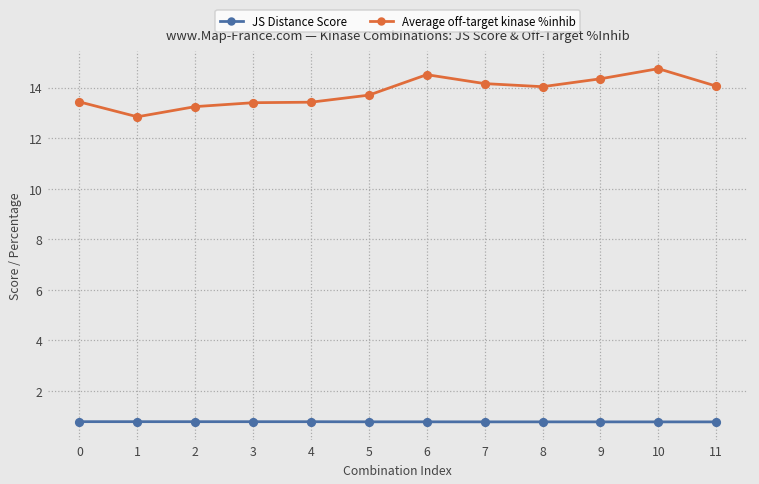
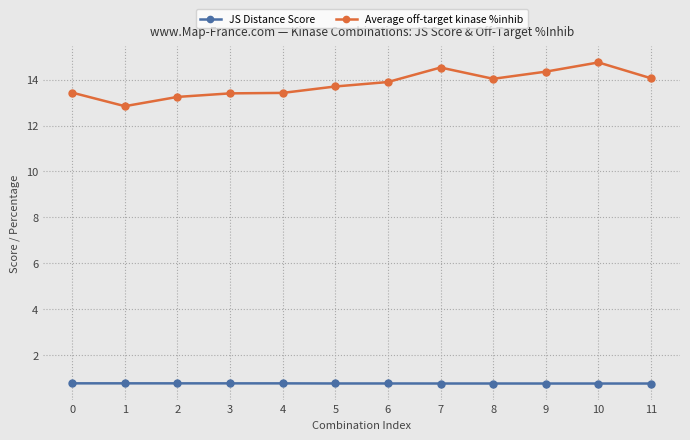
Average off-target kinase %inhib, 6: 14.5 -> 13.9
Average off-target kinase %inhib, 7: 14.2 -> 14.5
